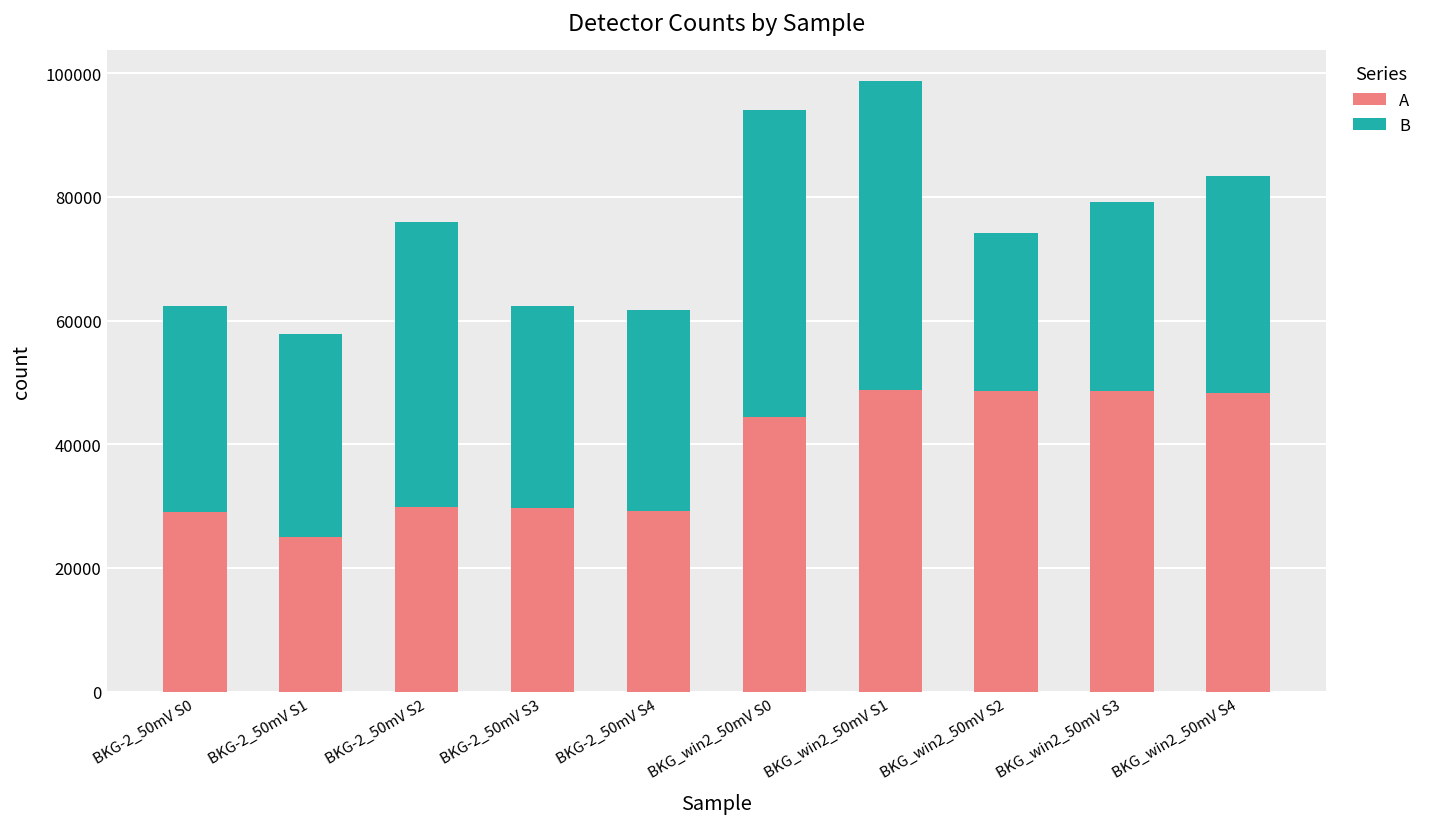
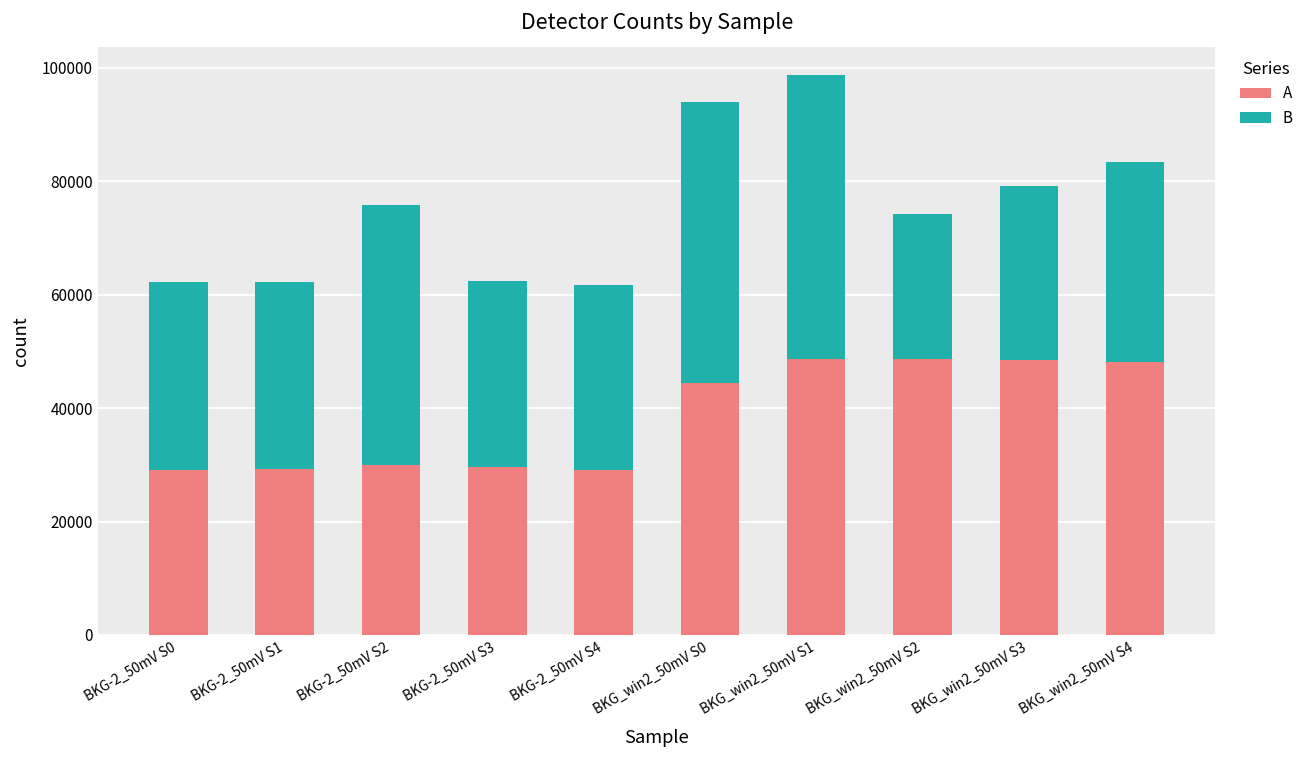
A, BKG-2_50mV S1: 25000 -> 29000
